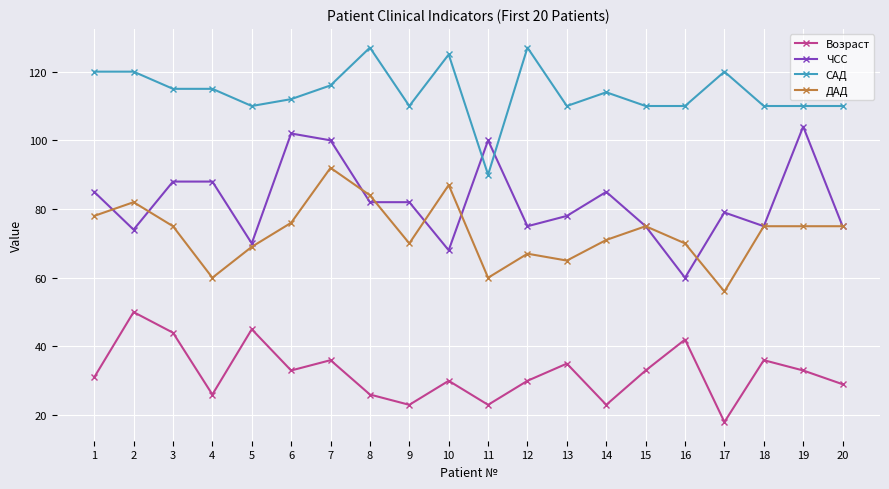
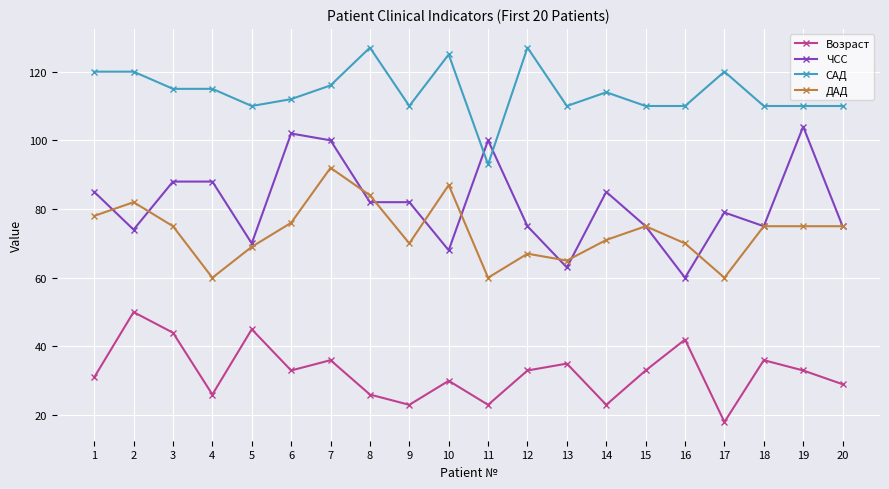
САД, 11: 90 -> 93
Возраст, 12: 30 -> 33
ЧСС, 13: 78 -> 63
ДАД, 17: 56 -> 60
